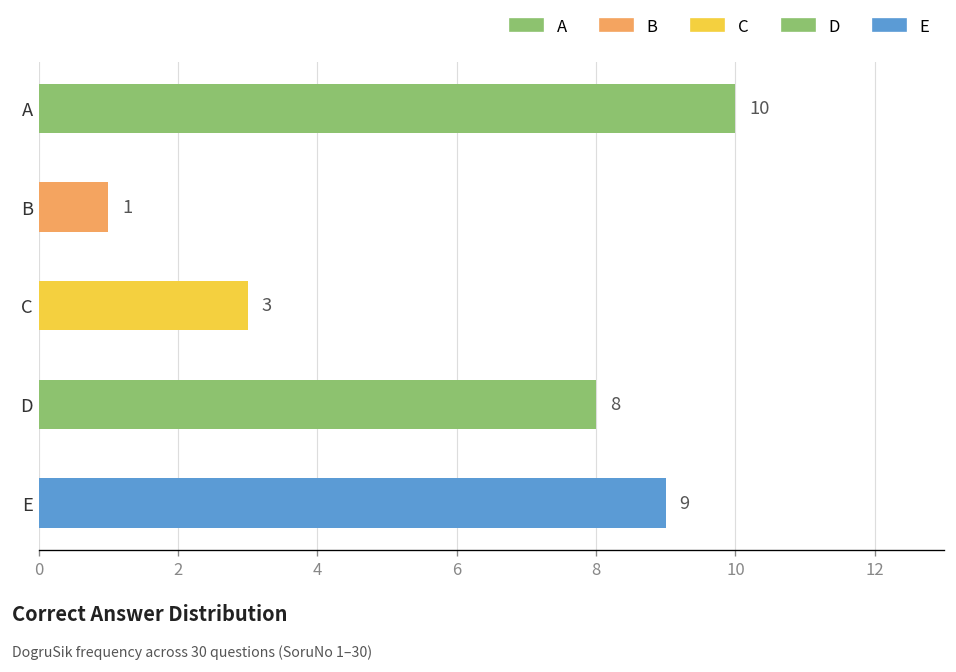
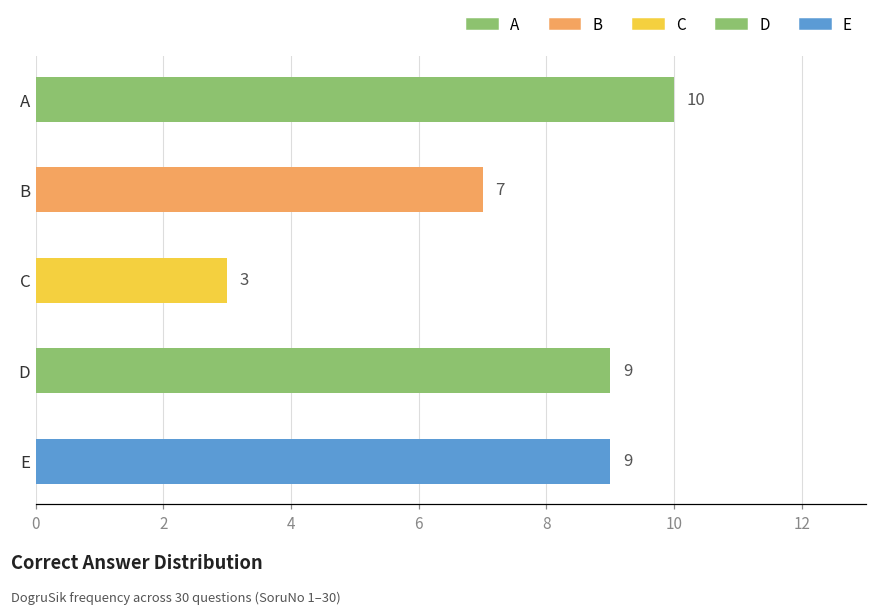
B: 1 -> 7
D: 8 -> 9
